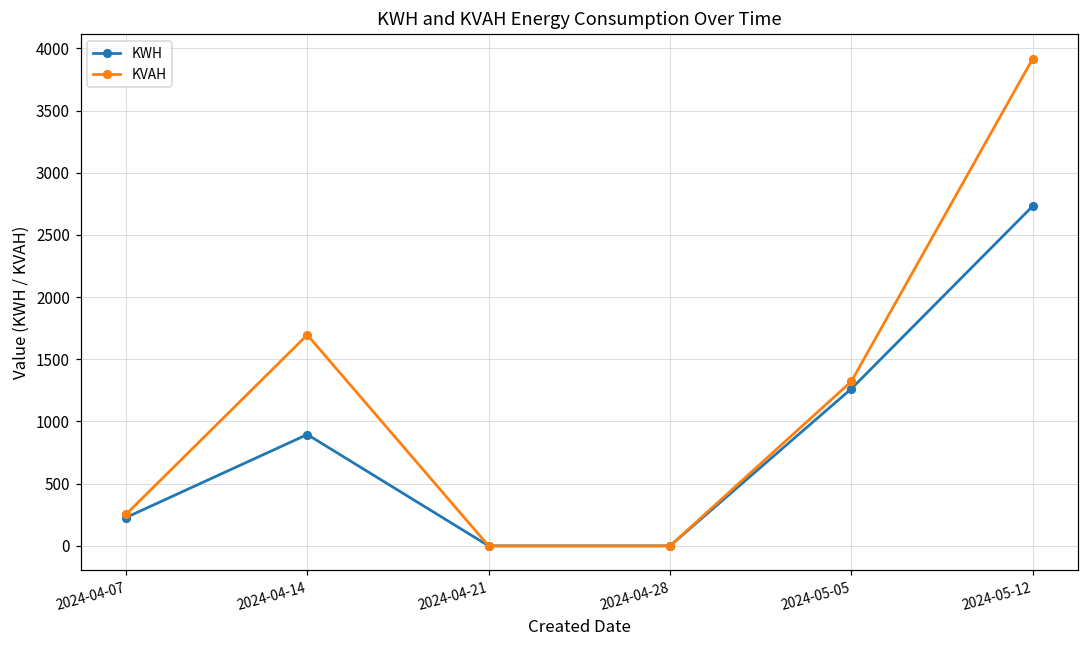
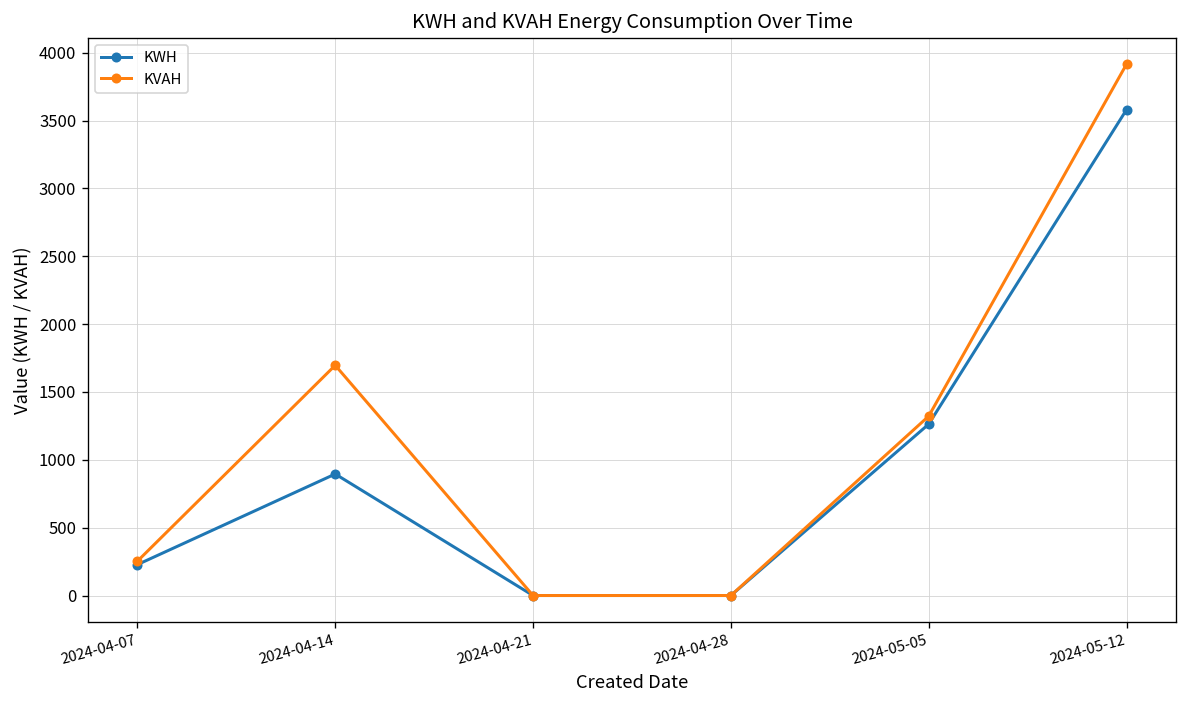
KWH, 2024-05-12: 2730 -> 3580
